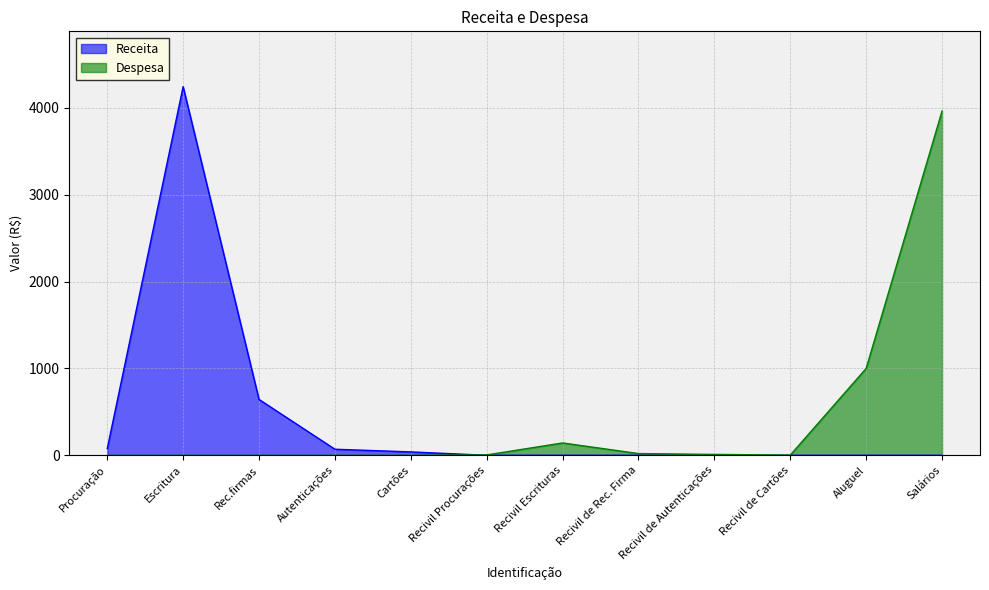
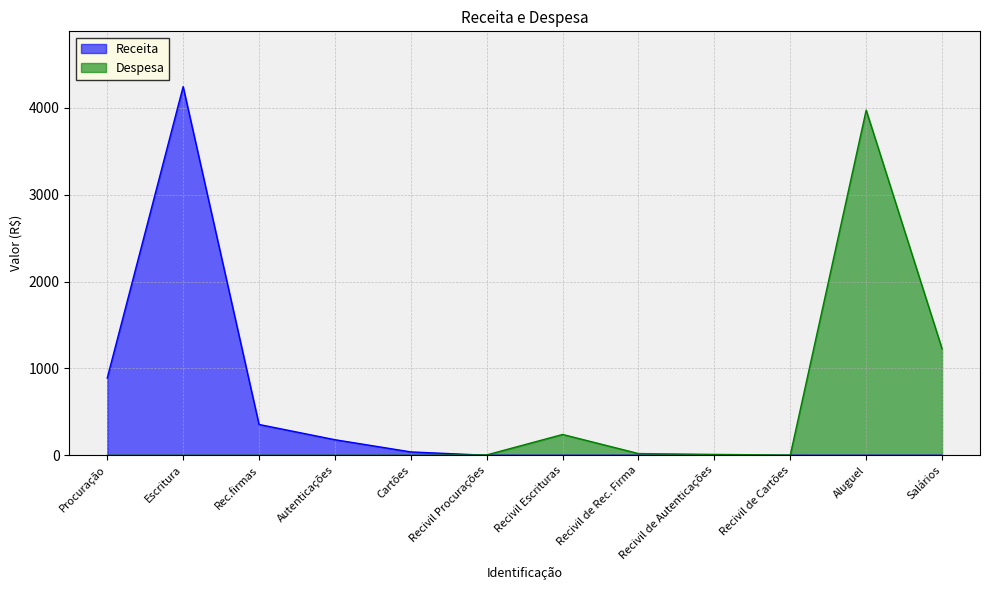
Receita, Procuração: 100 -> 900
Receita, Rec.firmas: 600 -> 400
Receita, Autenticações: 100 -> 200
Despesa, Recivil Escrituras: 100 -> 200
Despesa, Aluguel: 1000 -> 4000
Despesa, Salários: 4000 -> 1200
